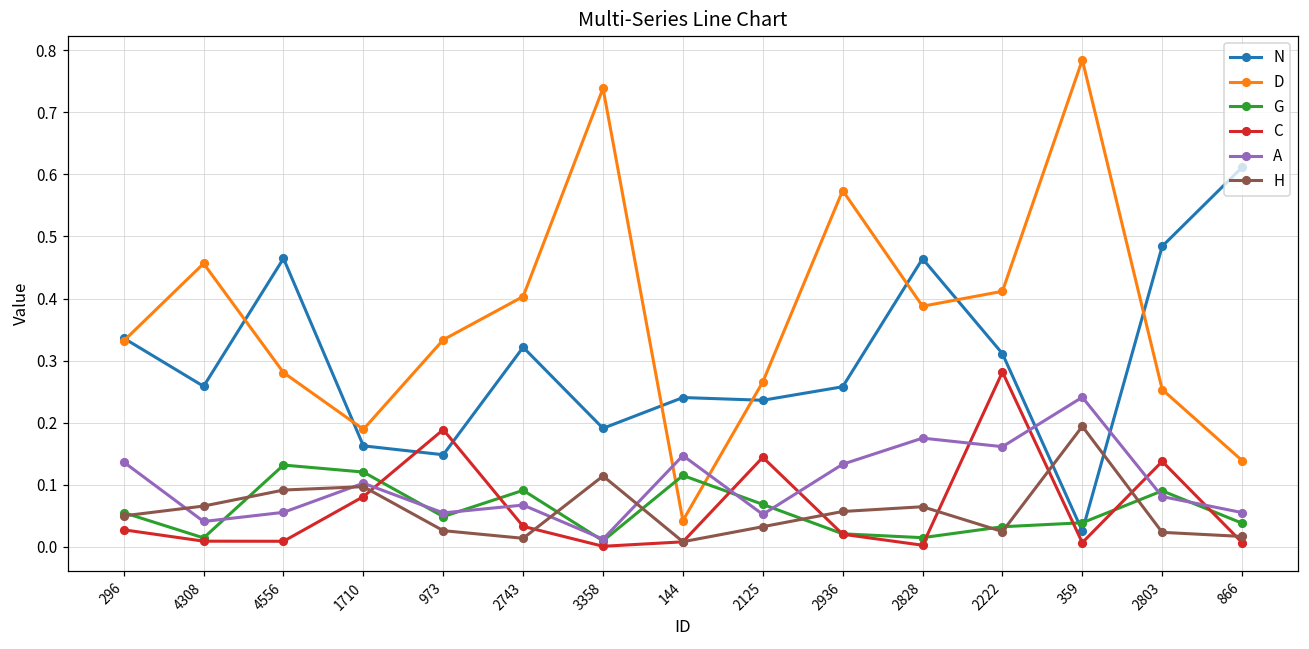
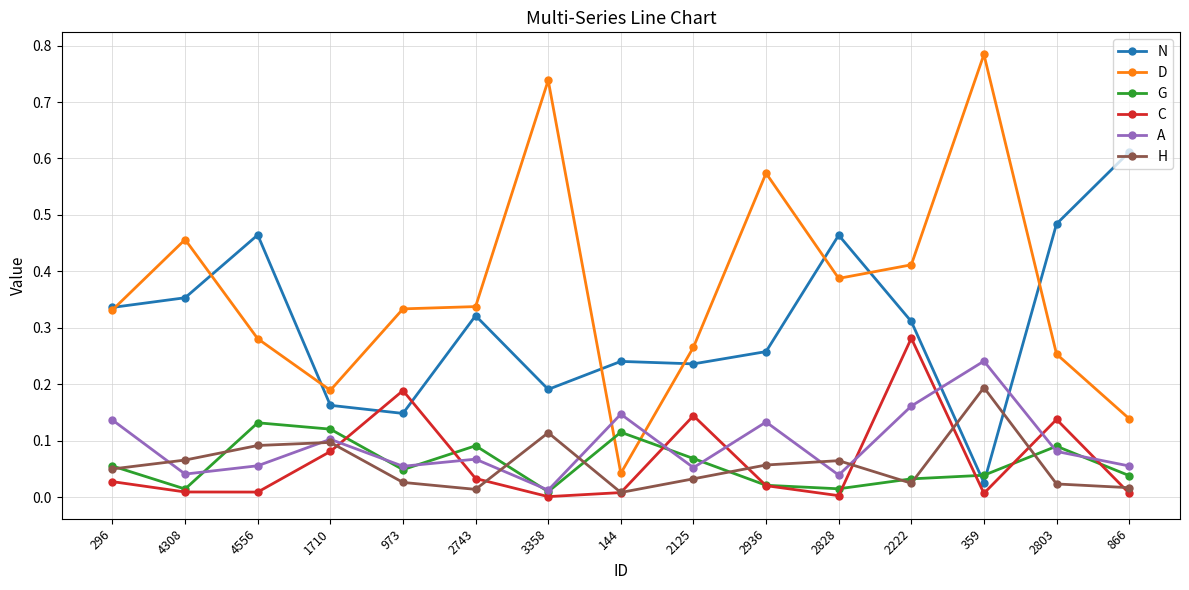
N, 4308: 0.26 -> 0.35
D, 2743: 0.40 -> 0.34
A, 2828: 0.18 -> 0.04
